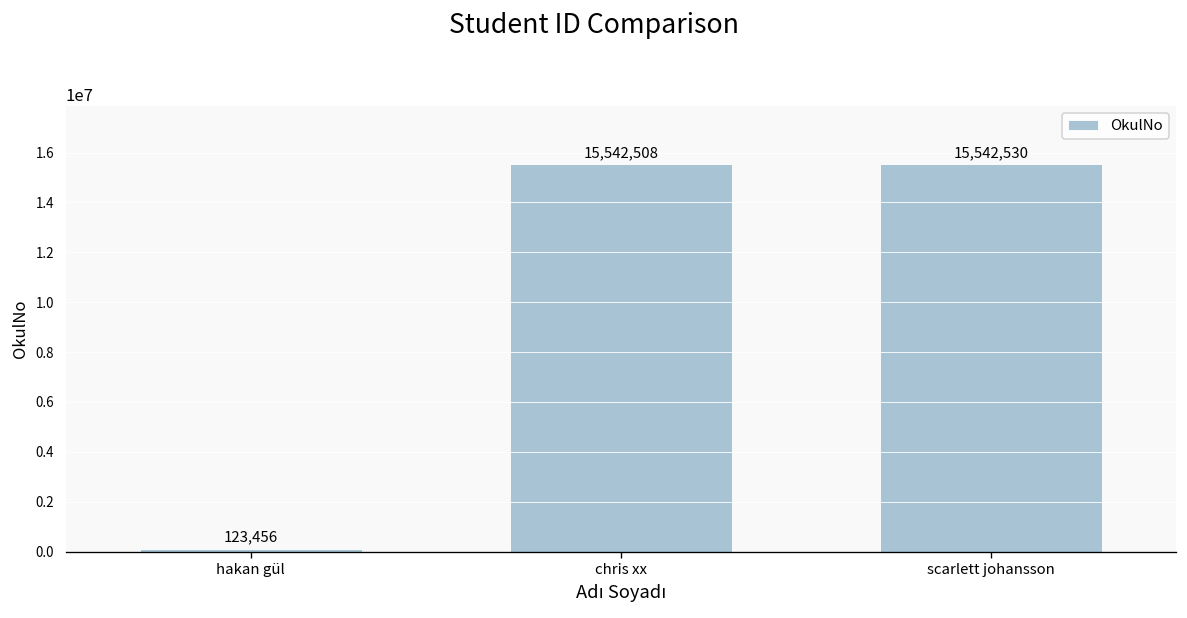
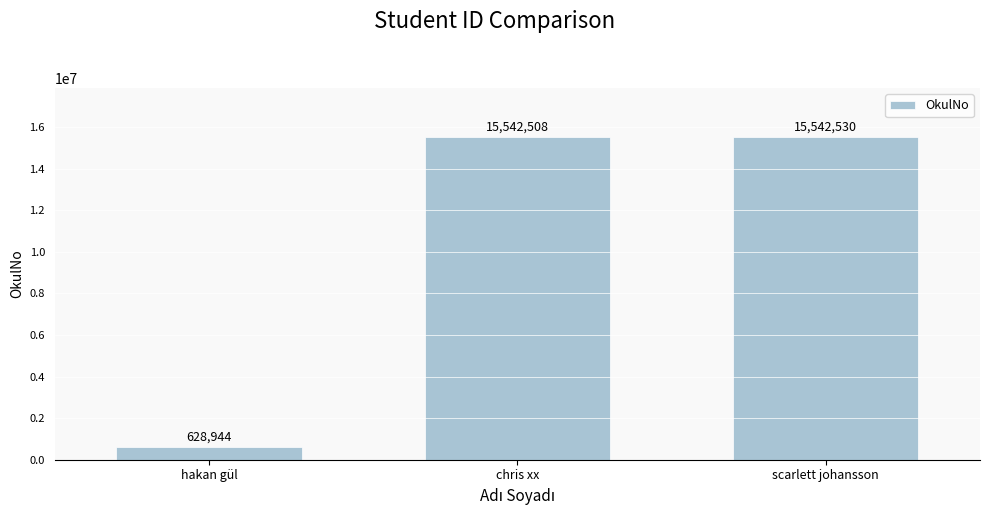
hakan gül: 123,456 -> 628,944
